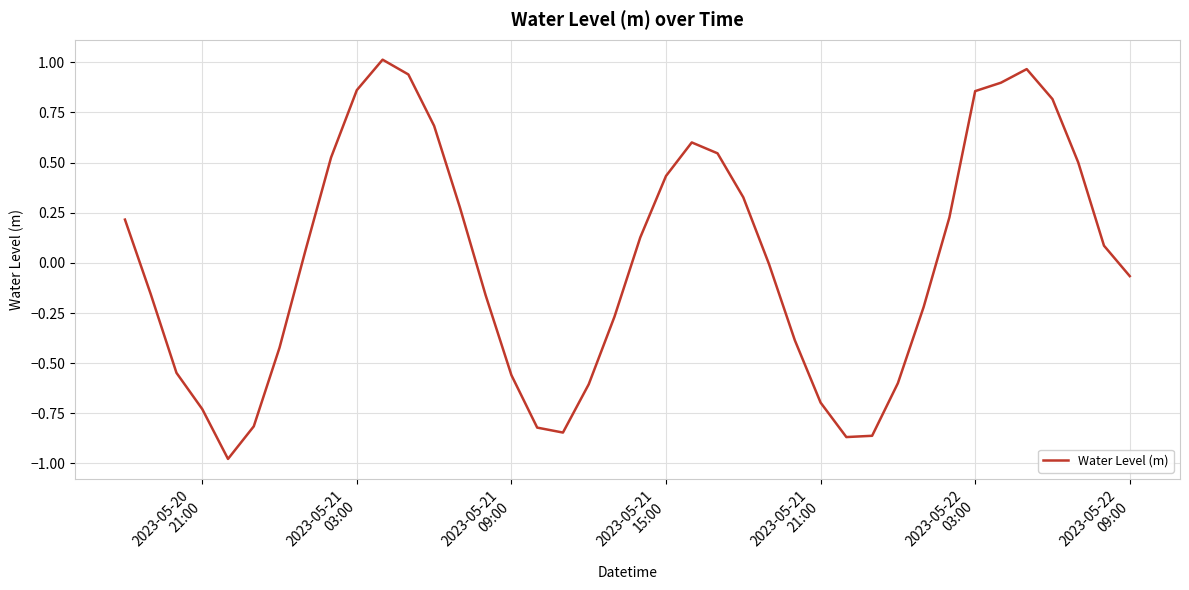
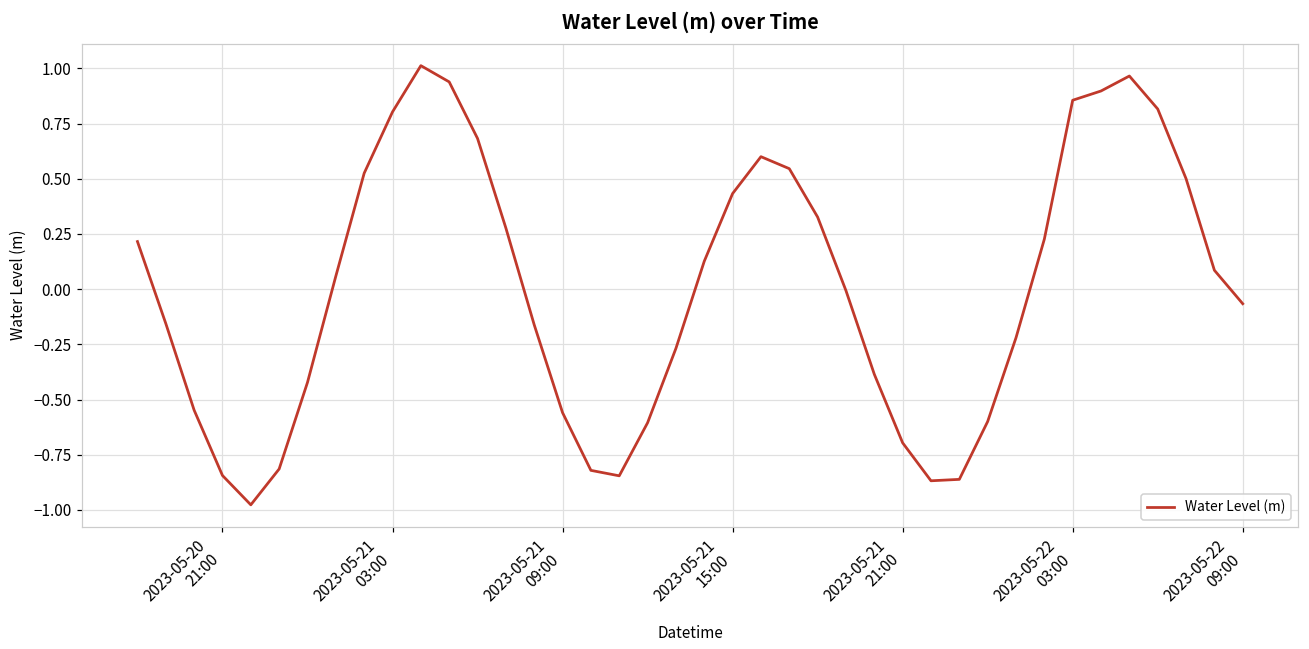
2023-05-20 21:00: -0.73 -> -0.84
2023-05-21 03:00: 0.86 -> 0.80
